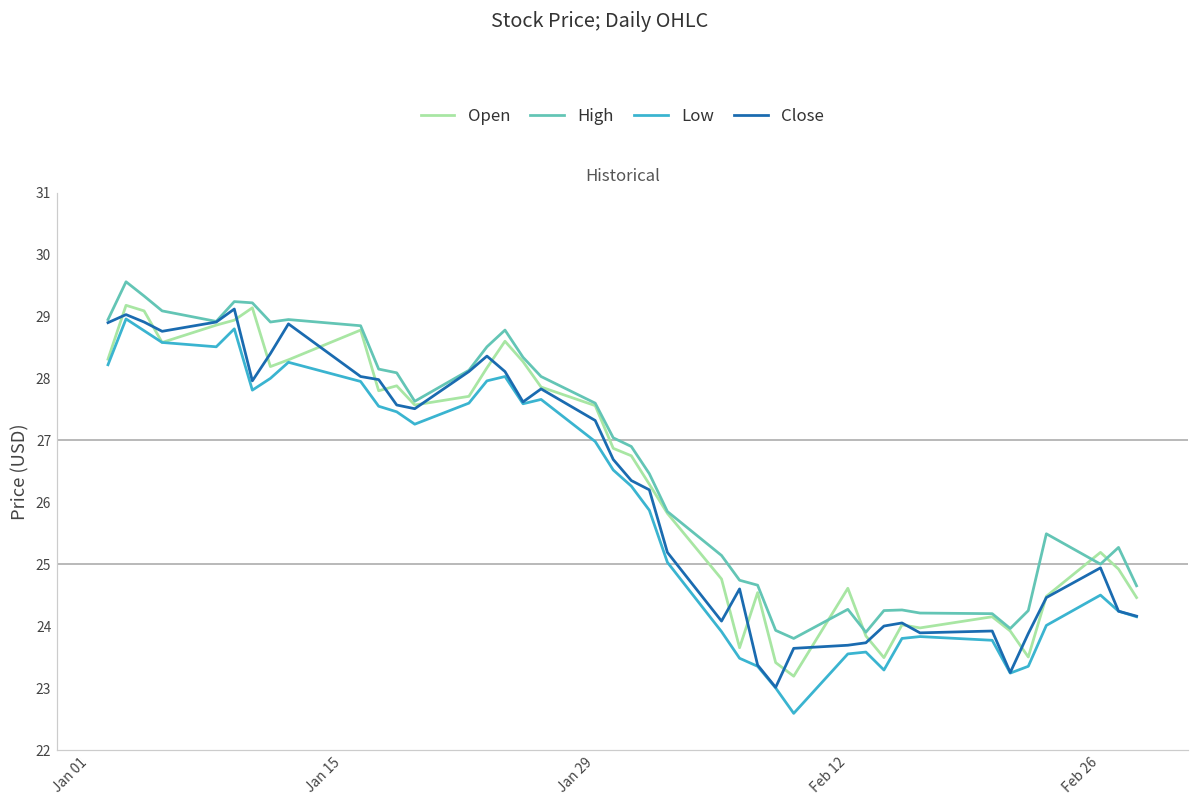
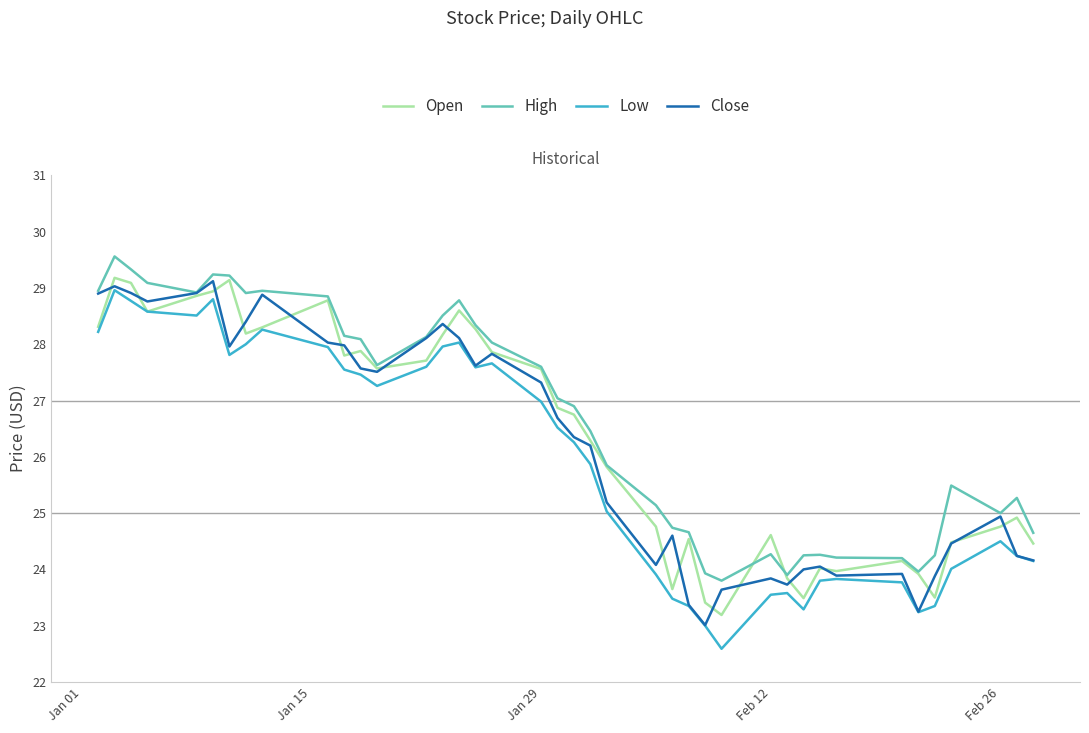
Close, Feb 12: 23.7 -> 23.8
Open, Feb 26: 25.2 -> 24.8
